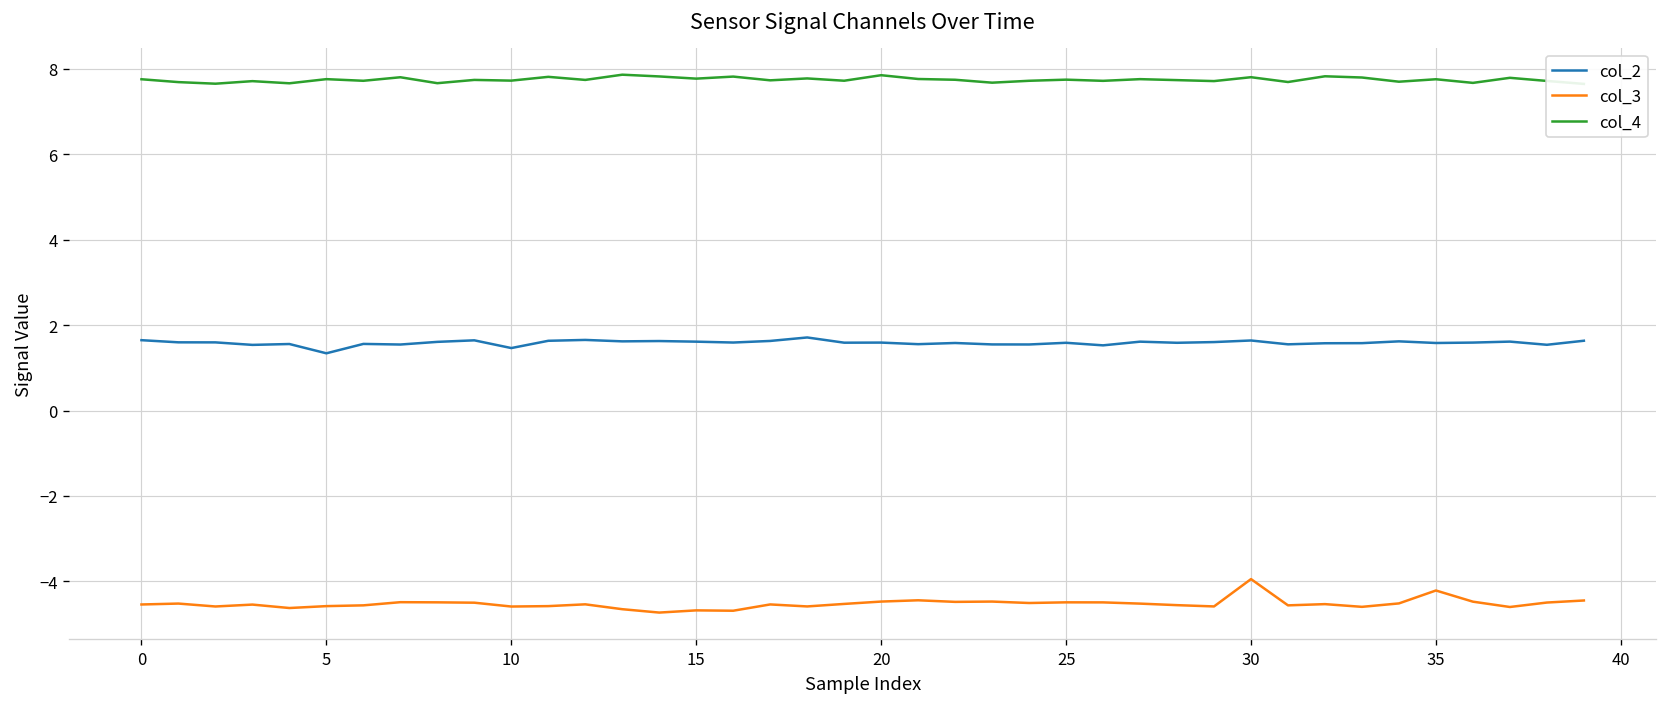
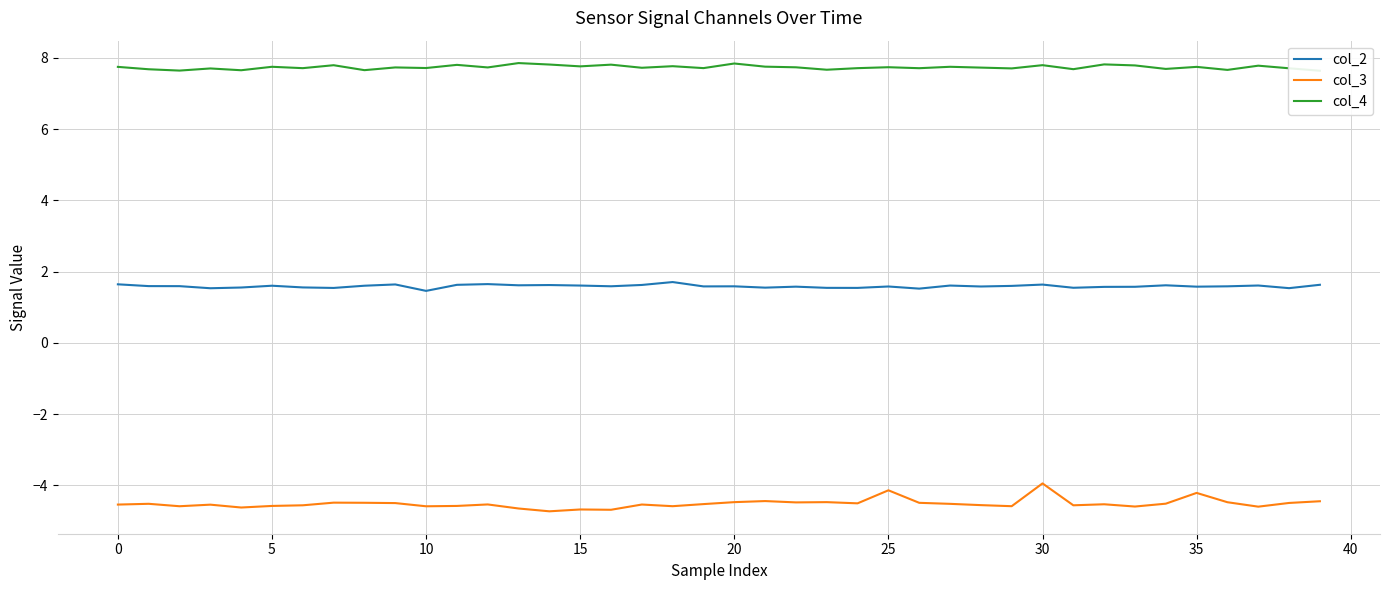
col_2, 5: 1.3 -> 1.6
col_3, 25: -4.5 -> -4.1
